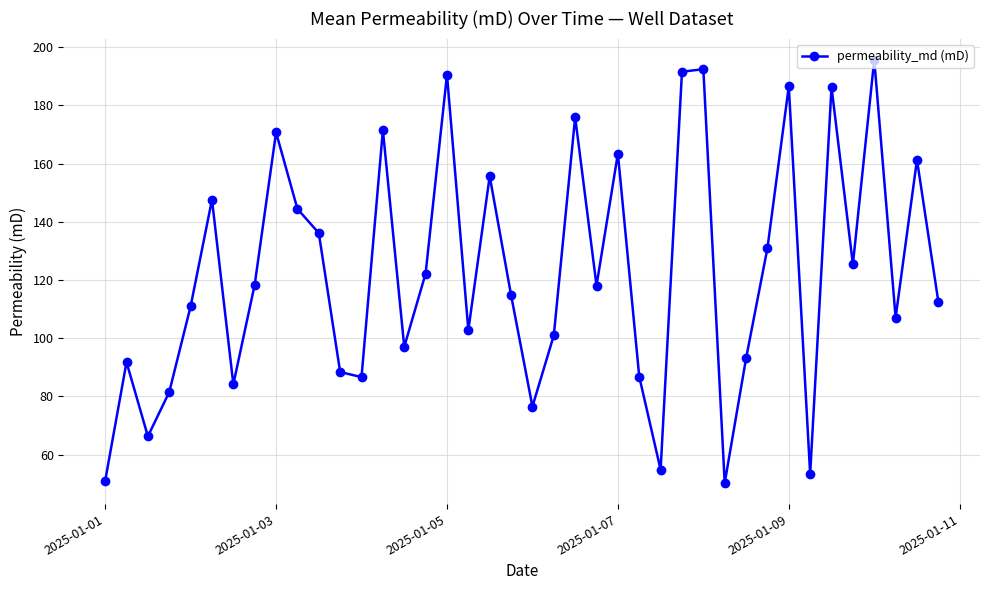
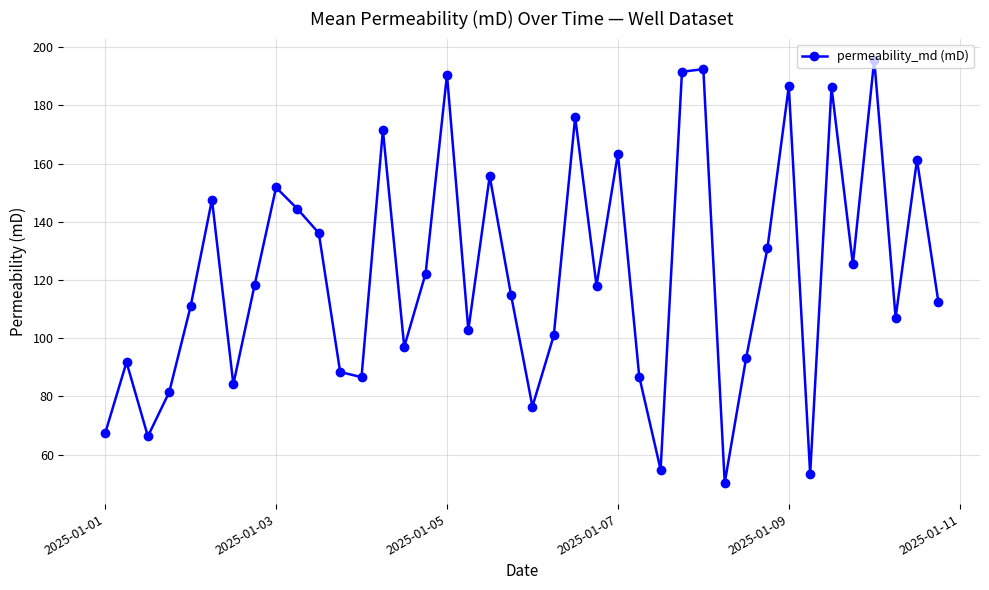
2025-01-01: 51 -> 67
2025-01-03: 171 -> 152
